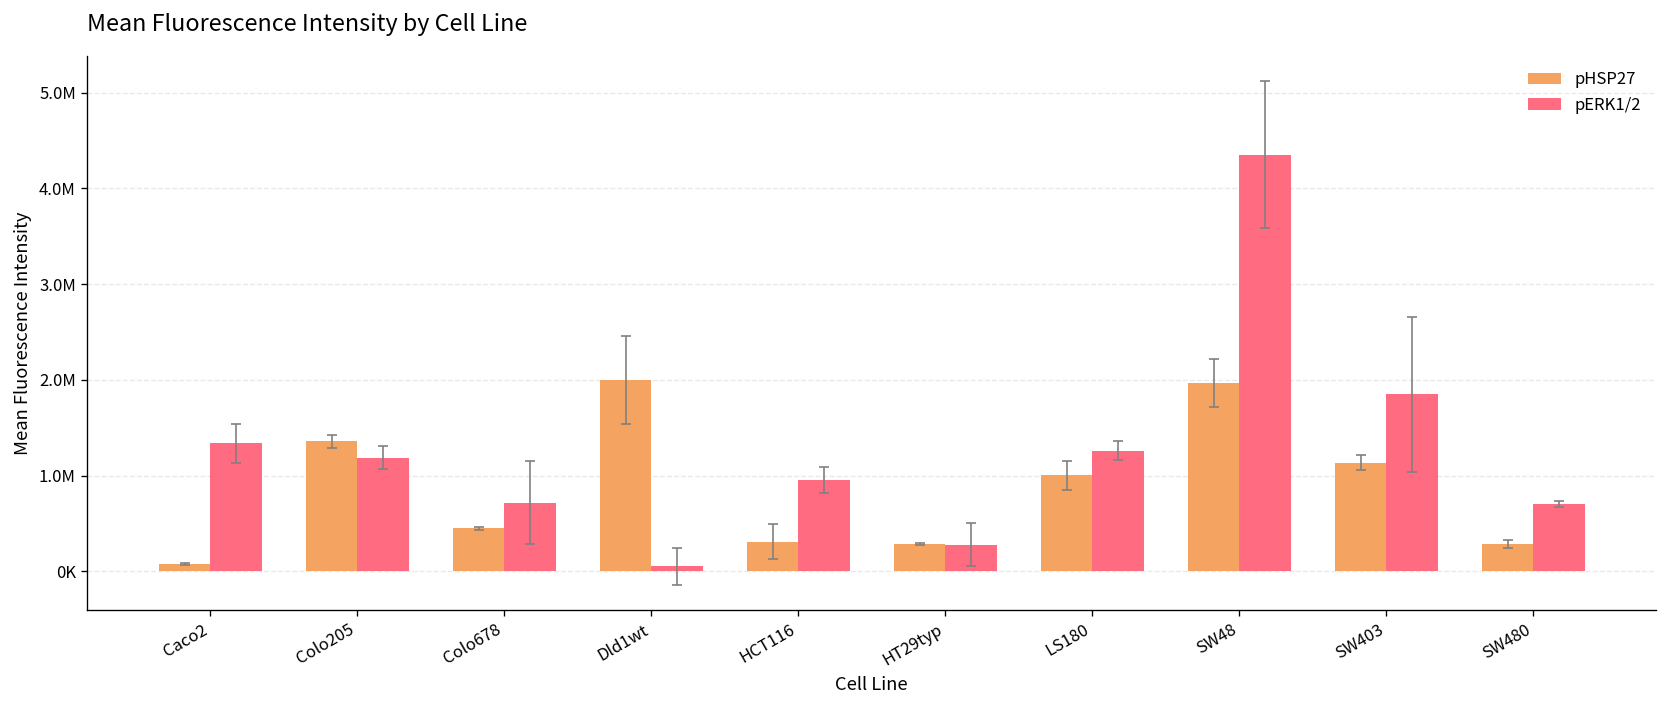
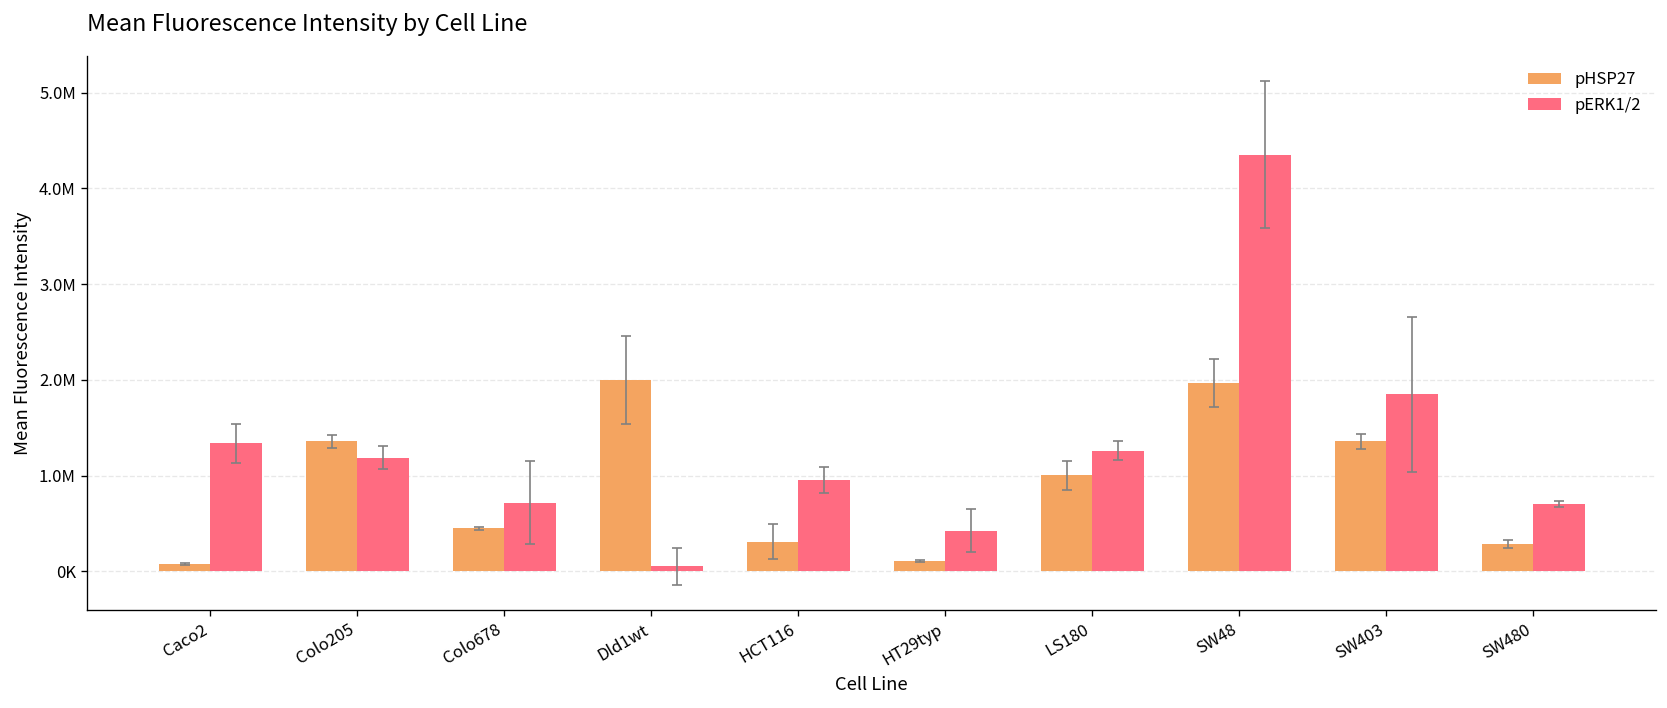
pHSP27, HT29typ: 300000 -> 100000
pERK1/2, HT29typ: 300000 -> 400000
pHSP27, SW403: 1100000 -> 1400000
